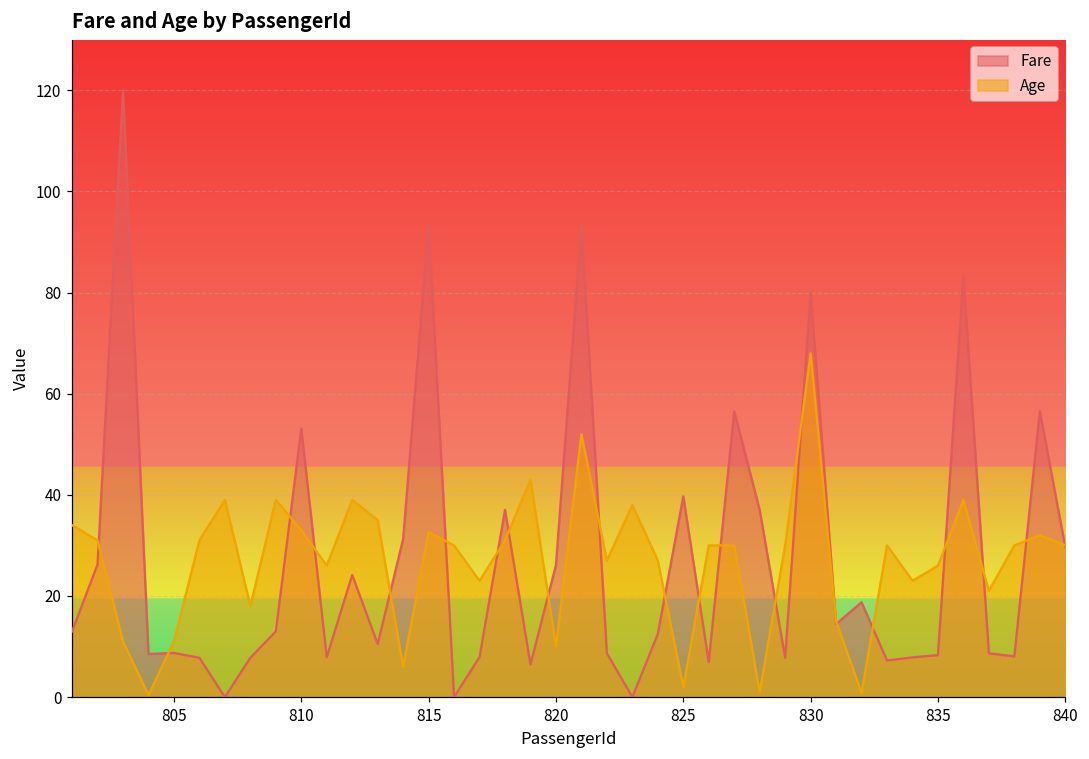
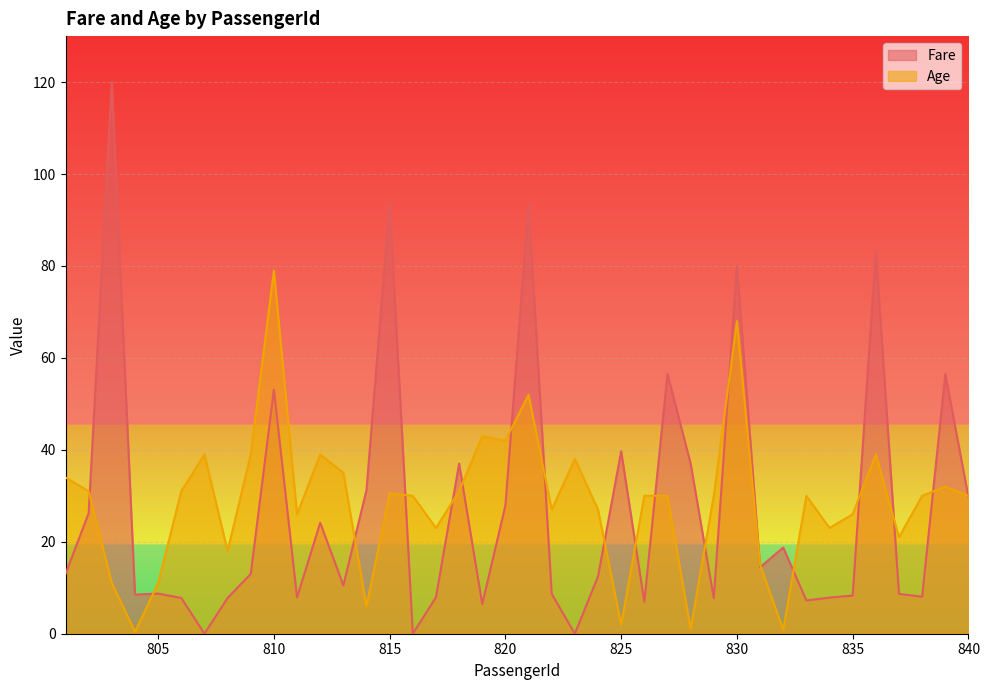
Age, 810: 33 -> 79
Age, 815: 33 -> 31
Fare, 820: 26 -> 28
Age, 820: 10 -> 42
